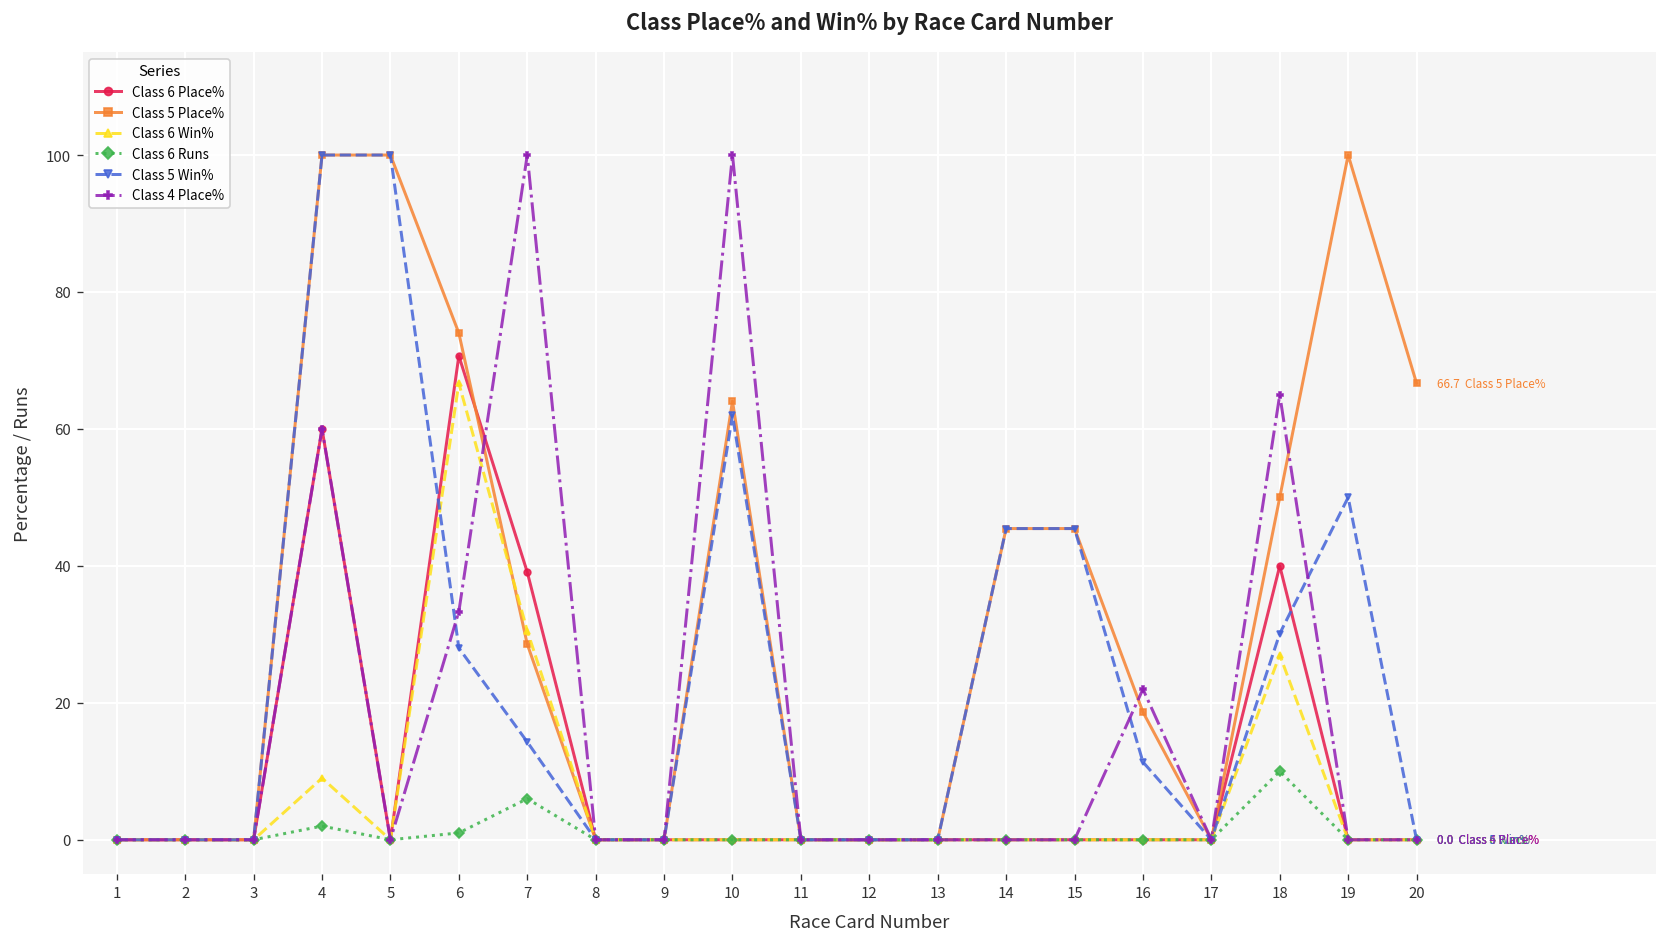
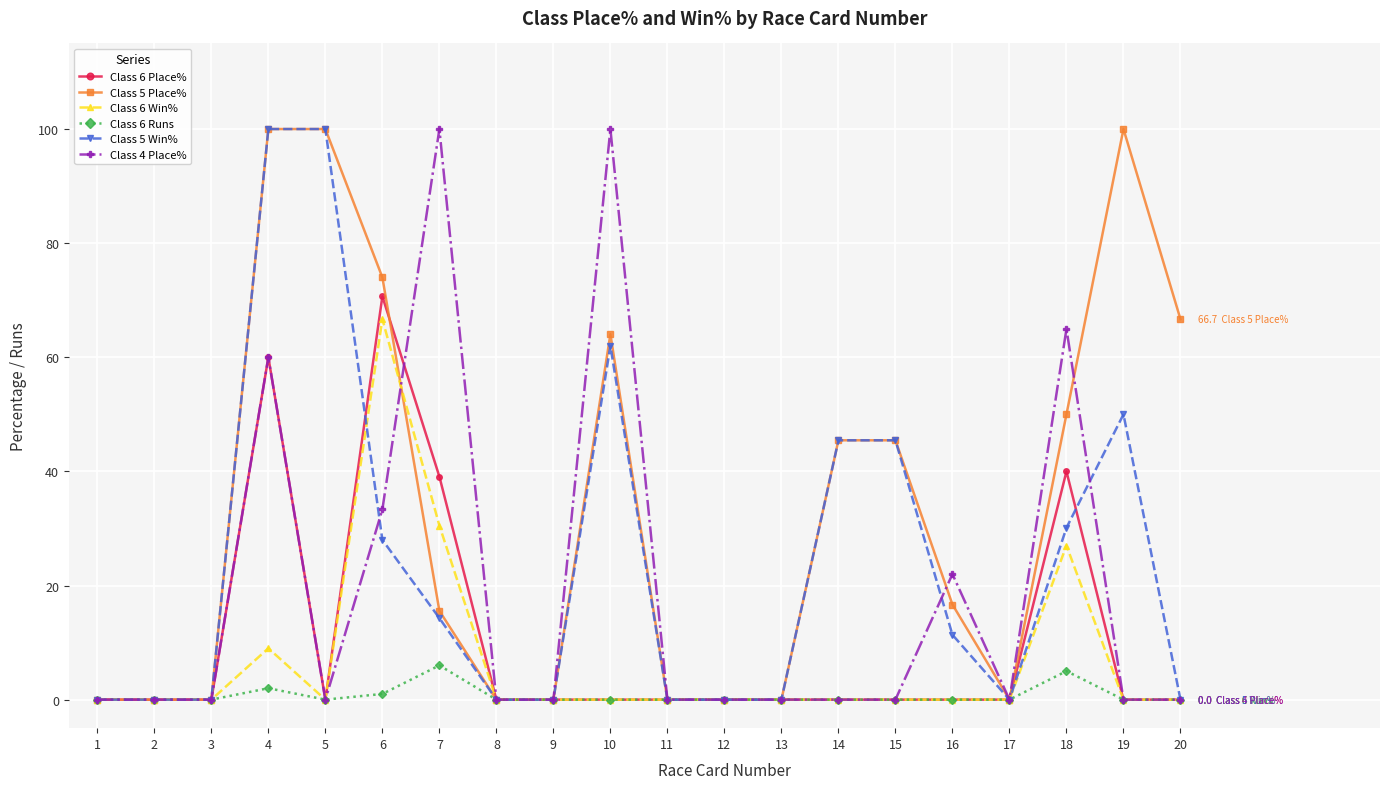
Class 5 Place%, 7: 29 -> 16
Class 5 Place%, 16: 19 -> 17
Class 6 Runs, 18: 10 -> 5
